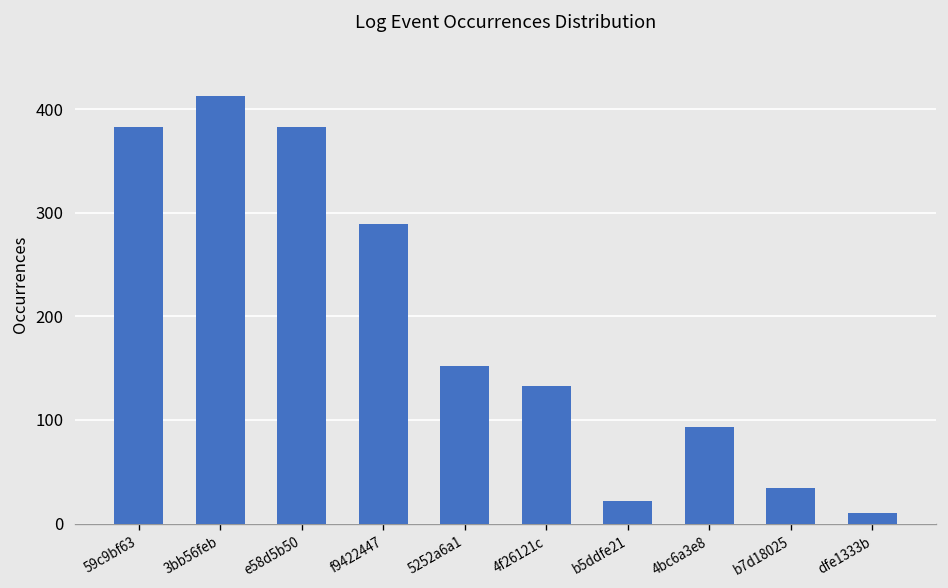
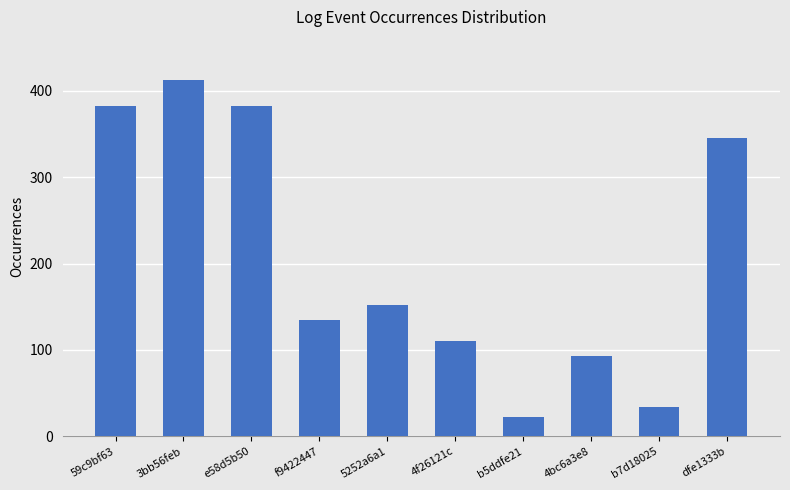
f9422447: 290 -> 140
4f26121c: 130 -> 110
dfe1333b: 10 -> 350
